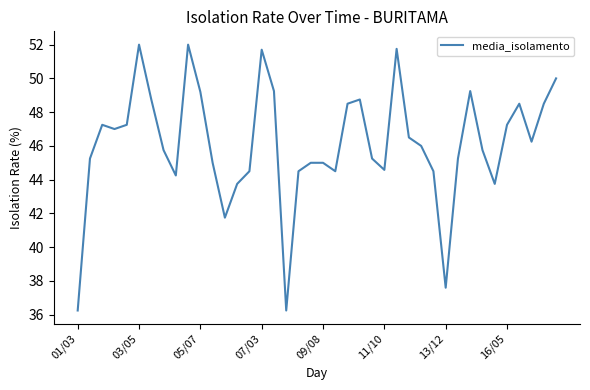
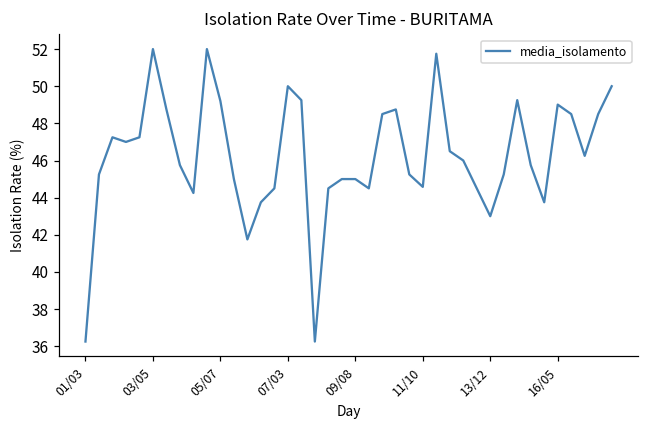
07/03: 51.7 -> 50.0
13/12: 37.6 -> 43.0
16/05: 47.3 -> 49.0
